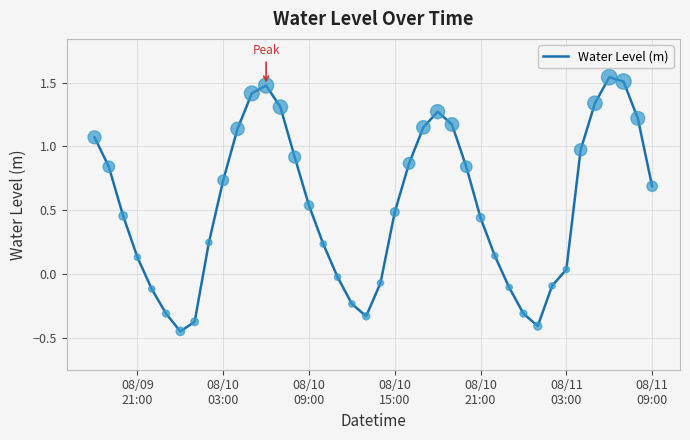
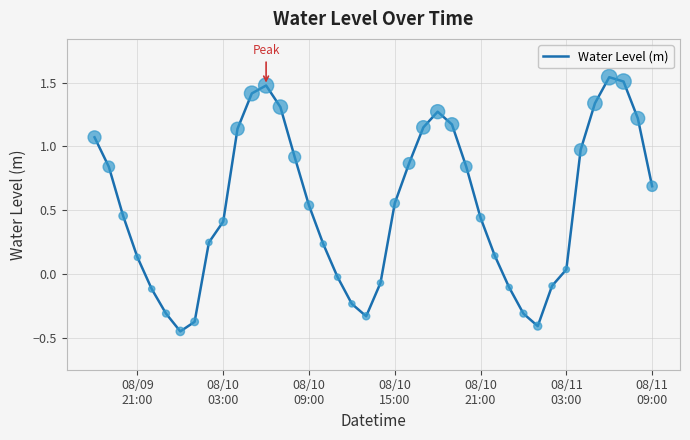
08/10 03:00: 0.73 -> 0.41
08/10 15:00: 0.49 -> 0.55
